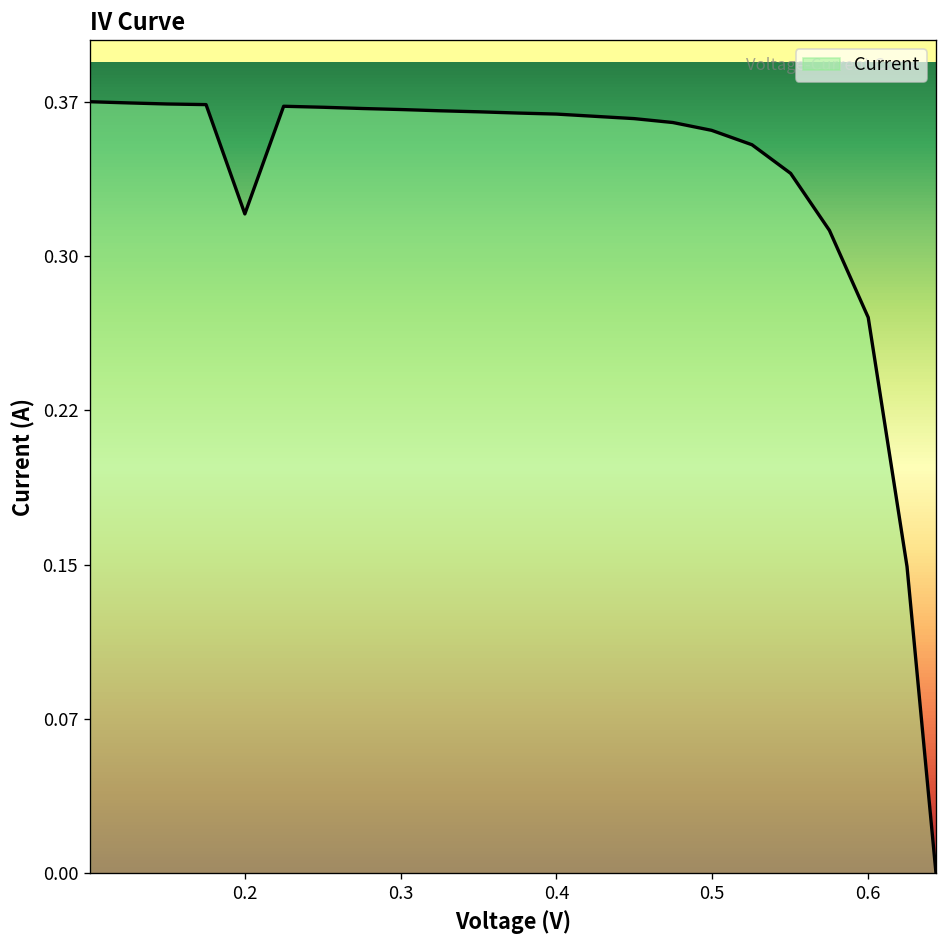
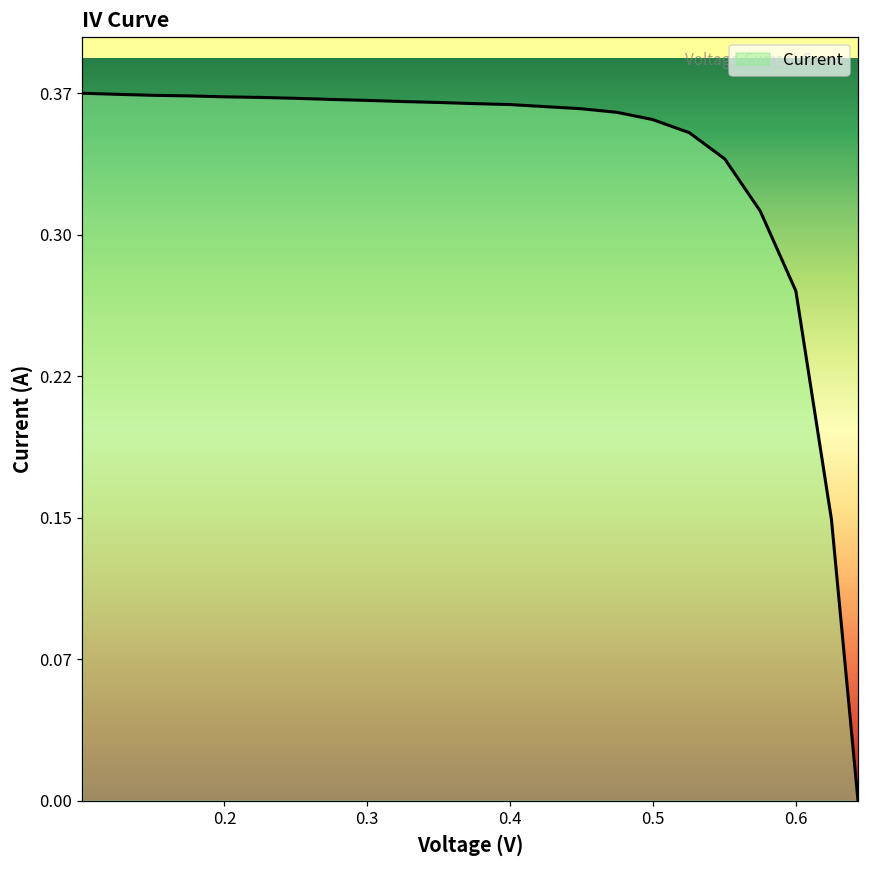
0.2: 0.320 -> 0.373
